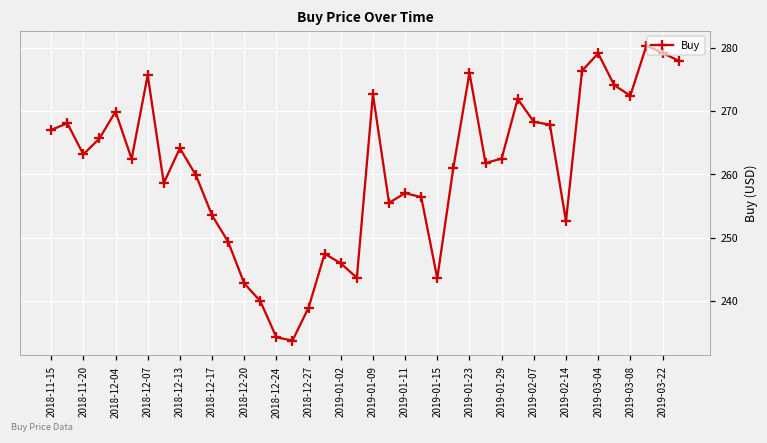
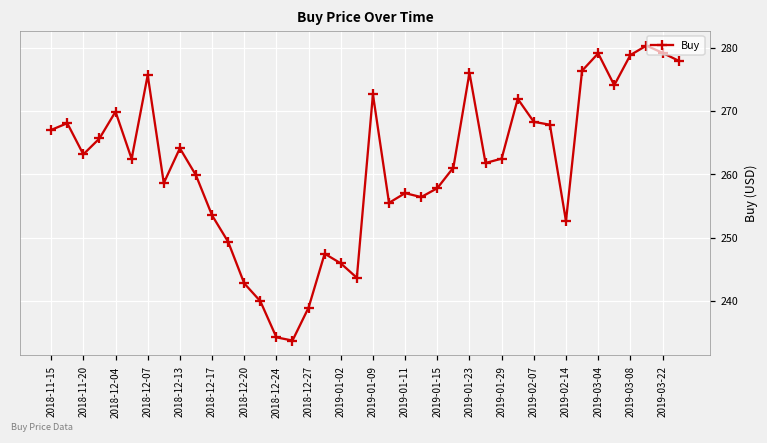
2019-01-15: 244 -> 258
2019-03-08: 272 -> 279
